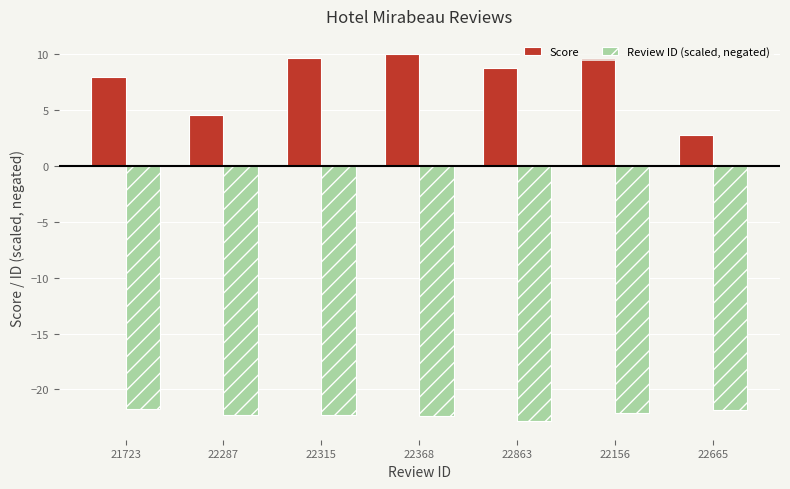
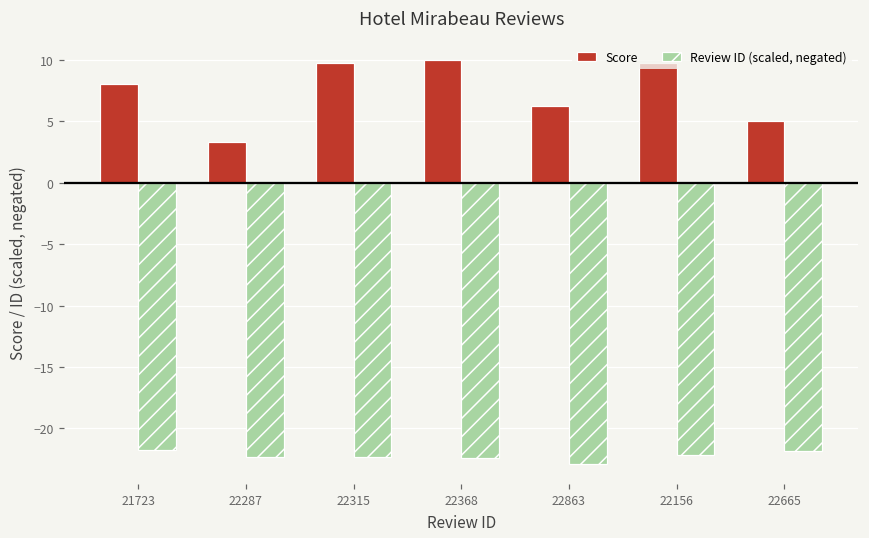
Score, 22287: 4.6 -> 3.3
Score, 22863: 8.8 -> 6.2
Score, 22665: 2.8 -> 5.0
